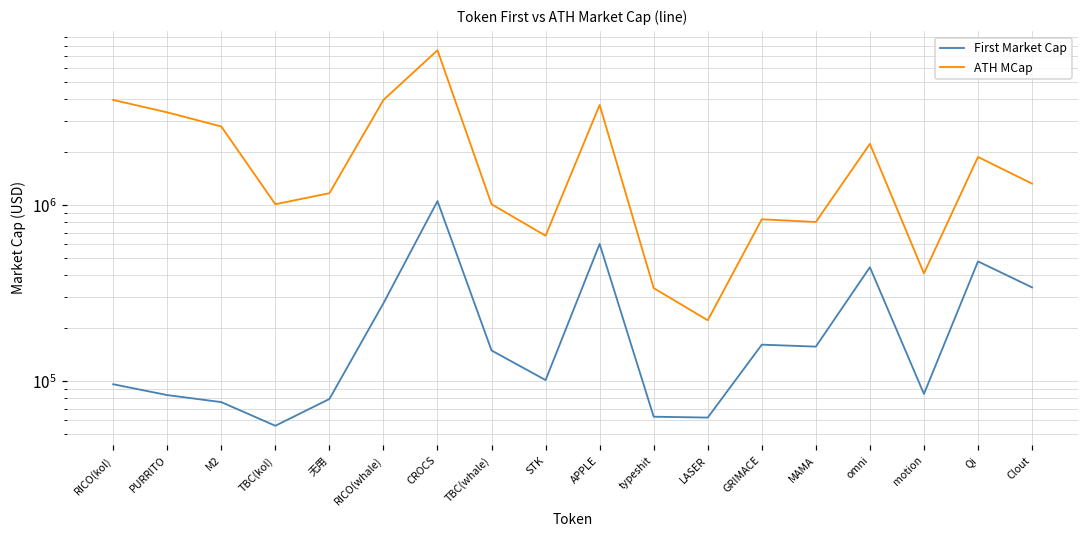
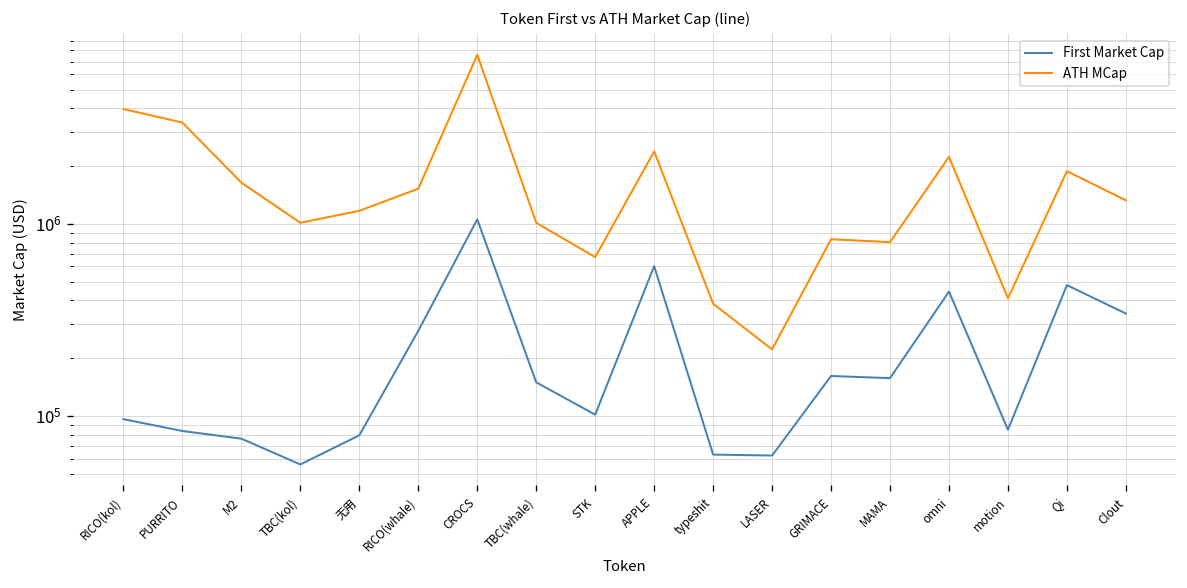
ATH MCap, M2: 2800000 -> 1600000
ATH MCap, RICO(whale): 4000000 -> 1500000
ATH MCap, APPLE: 3700000 -> 2400000
ATH MCap, typeshit: 340000 -> 380000
